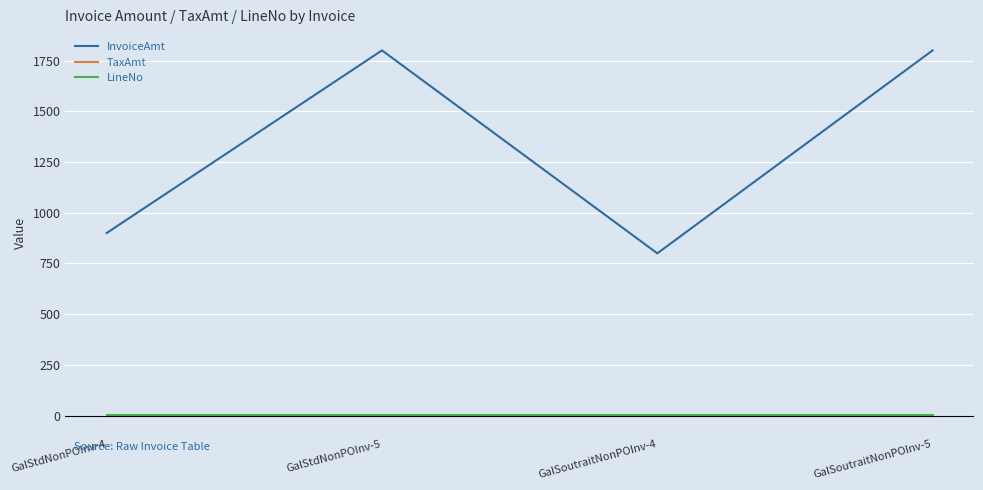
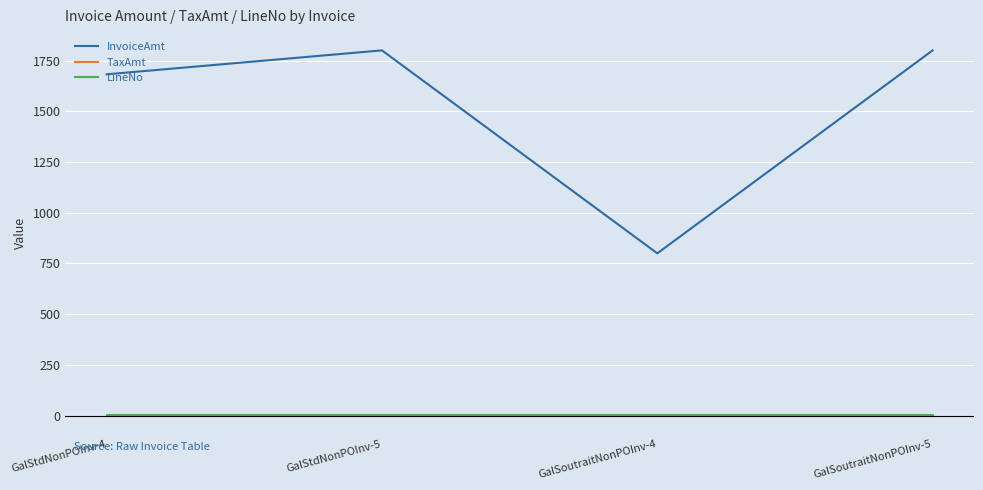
InvoiceAmt, GalStdNonPOInv-4: 900 -> 1680
